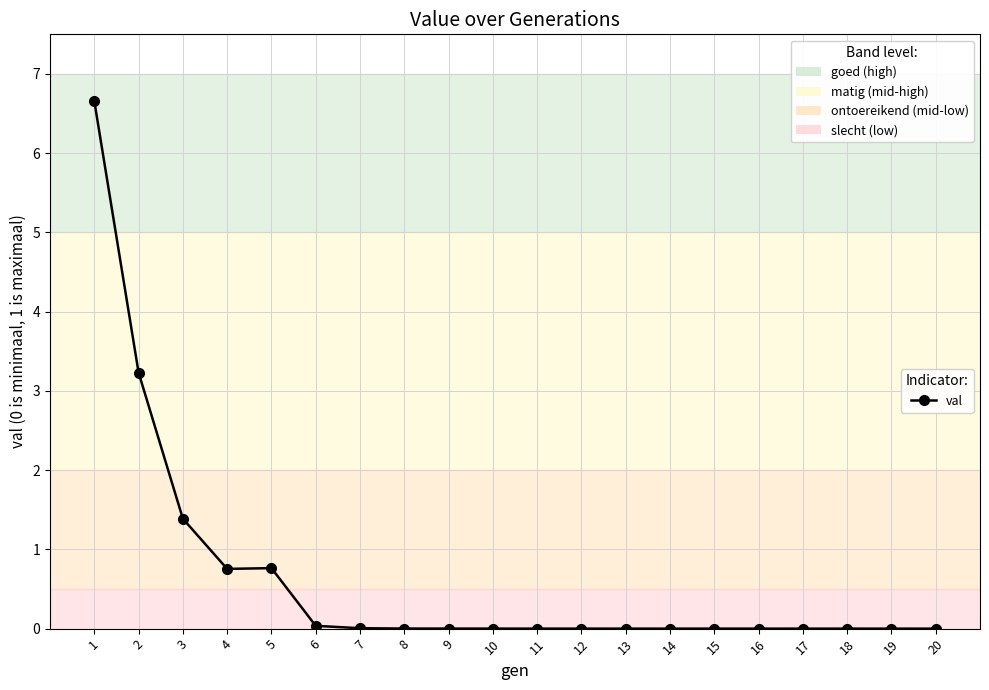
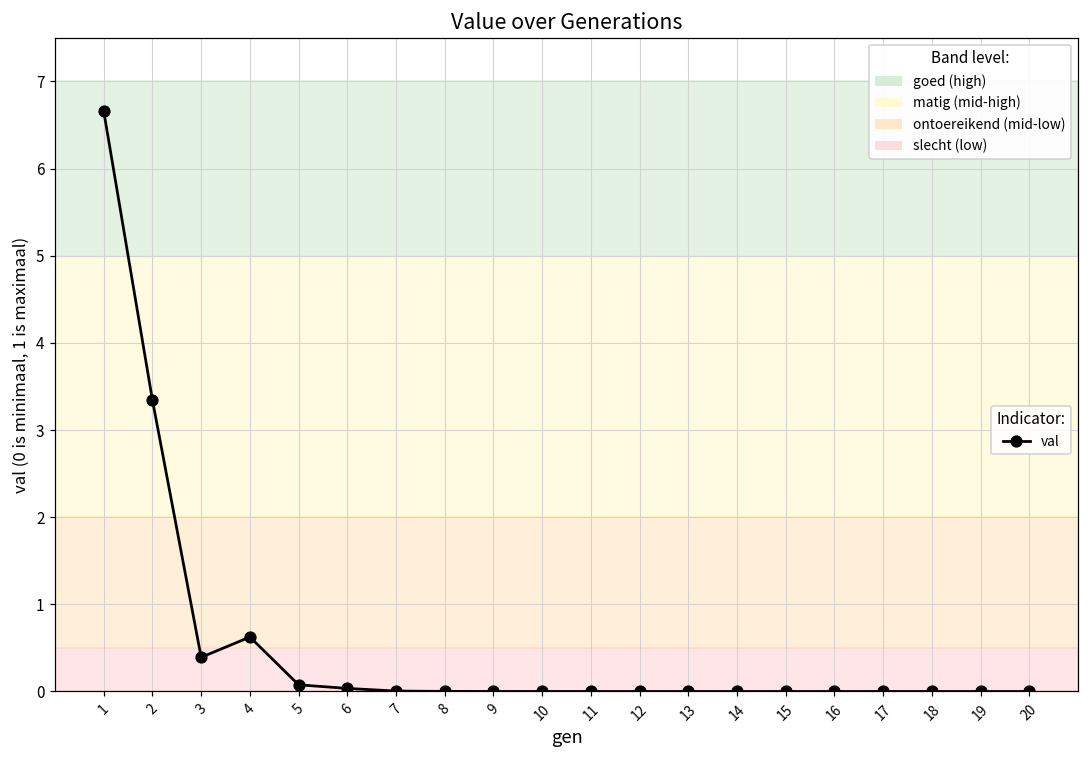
2: 3.2 -> 3.3
3: 1.4 -> 0.4
4: 0.8 -> 0.6
5: 0.8 -> 0.1
